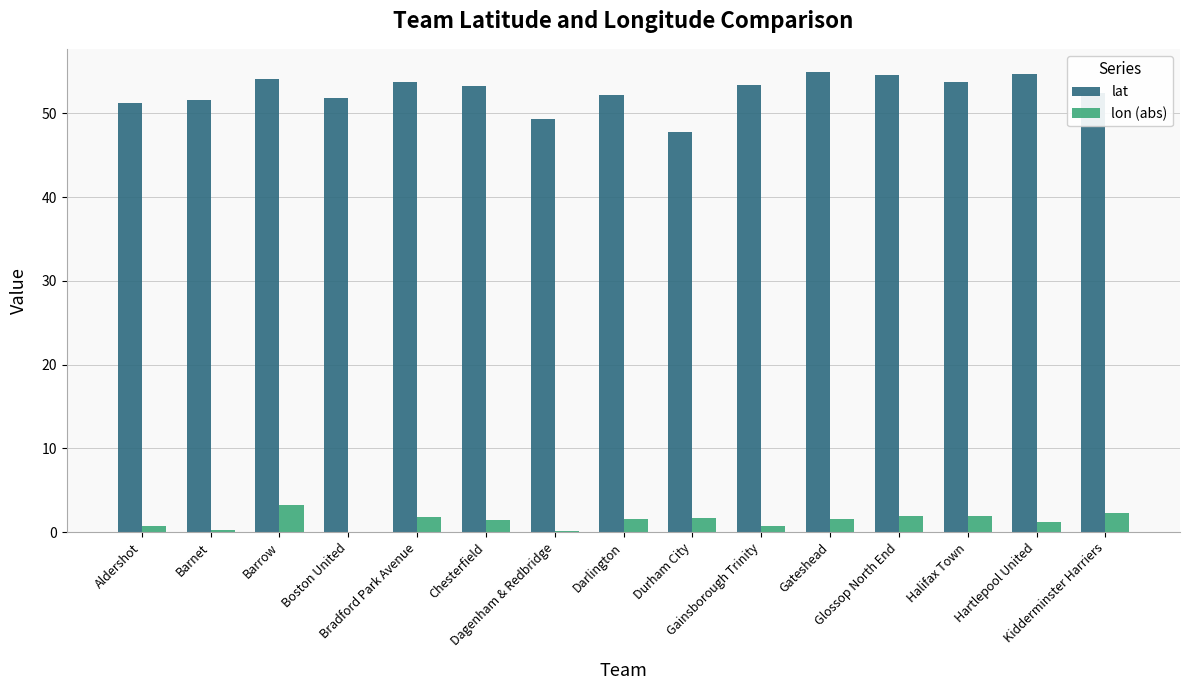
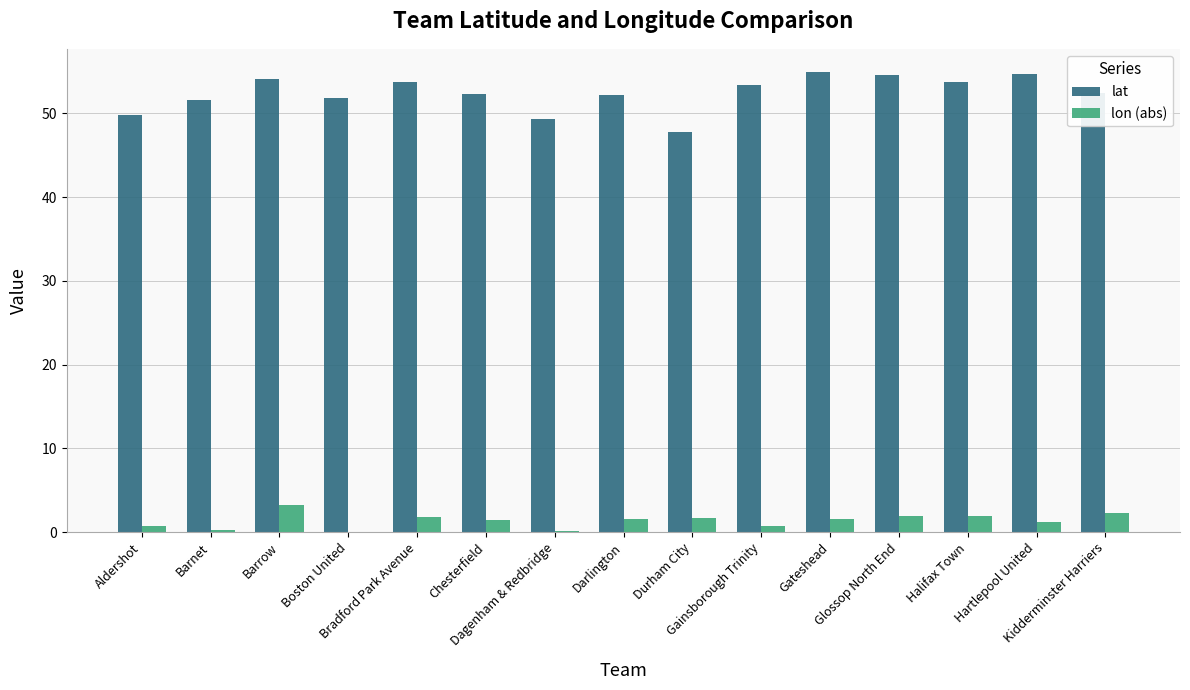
lat, Aldershot: 51 -> 50
lat, Chesterfield: 53 -> 52
